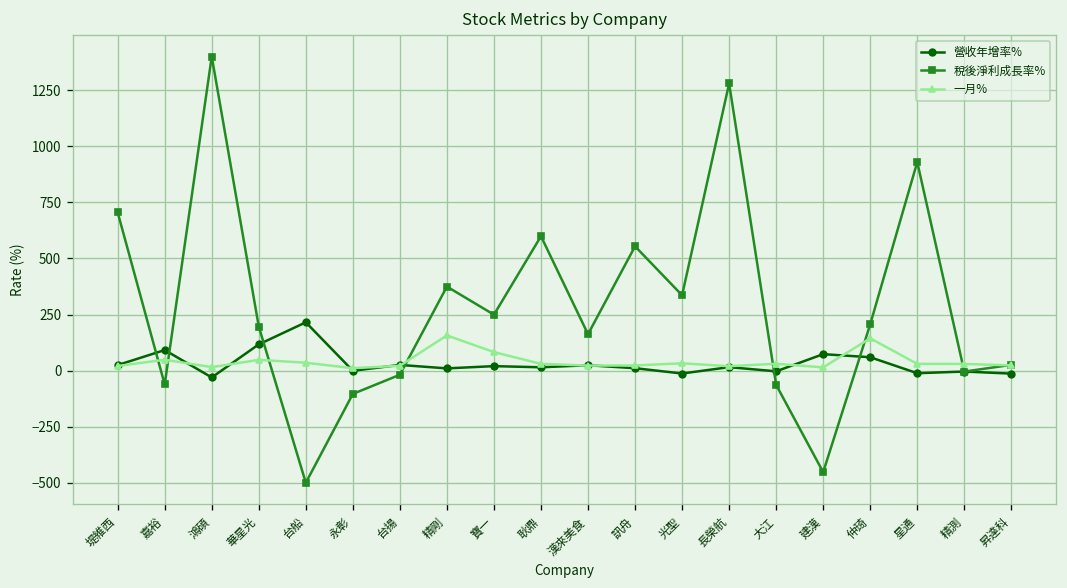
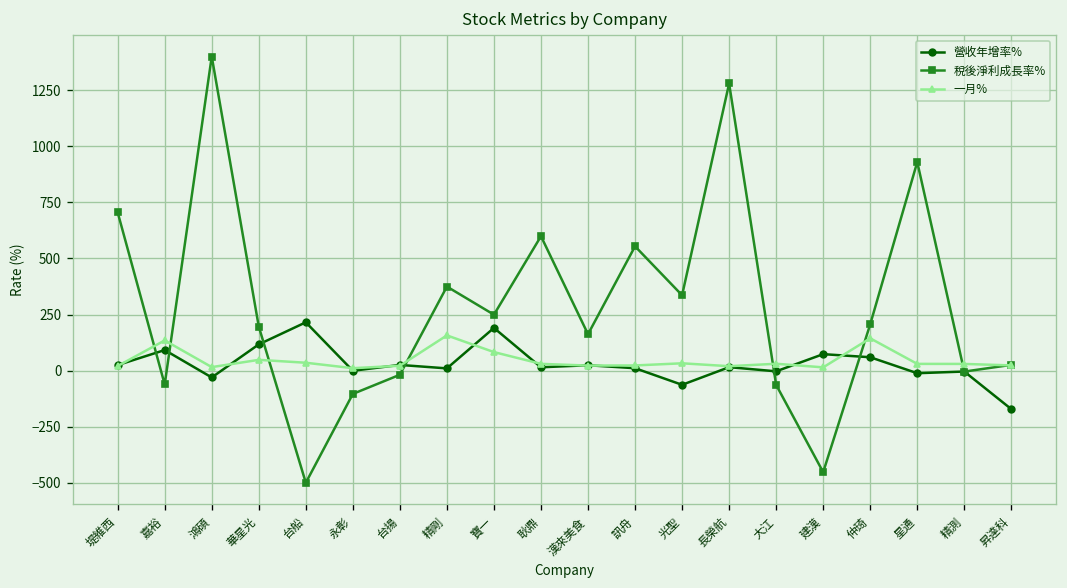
一月%, 嘉裕: 50 -> 130
營收年增率%, 寶一: 20 -> 190
營收年增率%, 光聖: -10 -> -60
營收年增率%, 昇達科: -10 -> -170
